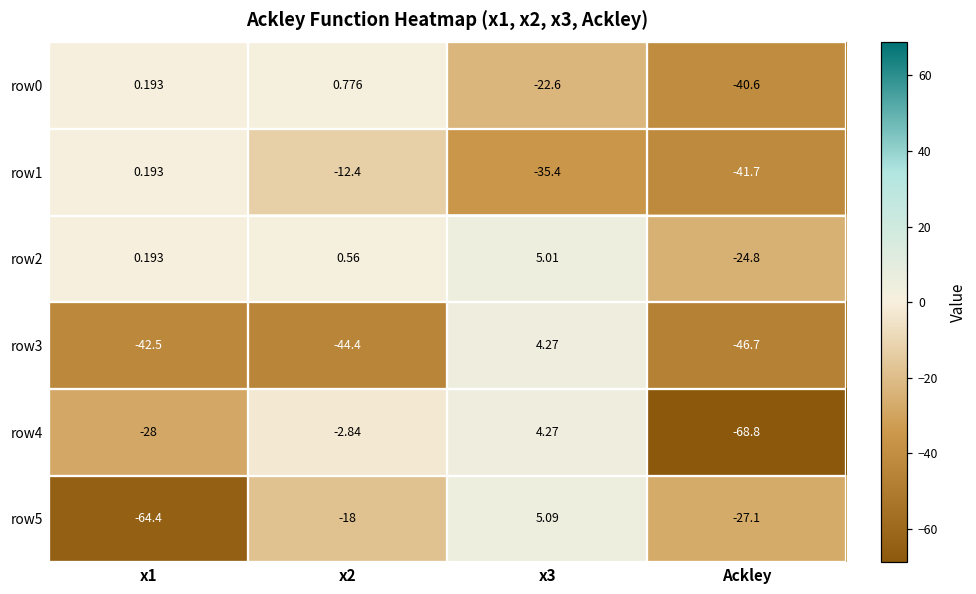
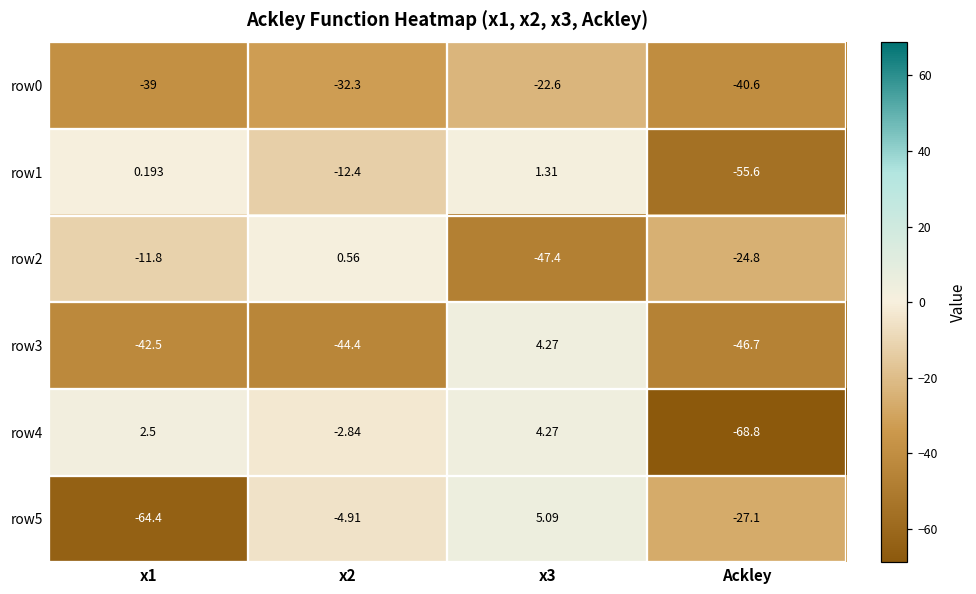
row0, x1: 0.193 -> -39
row0, x2: 0.776 -> -32.3
row1, x3: -35.4 -> 1.31
row1, Ackley: -41.7 -> -55.6
row2, x1: 0.193 -> -11.8
row2, x3: 5.01 -> -47.4
row4, x1: -28 -> 2.5
row5, x2: -18 -> -4.91
